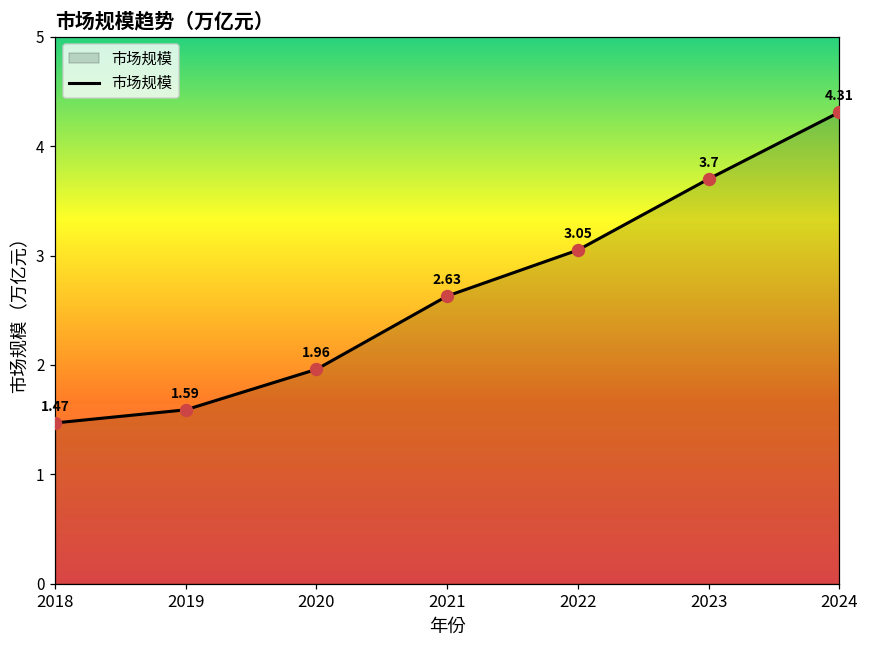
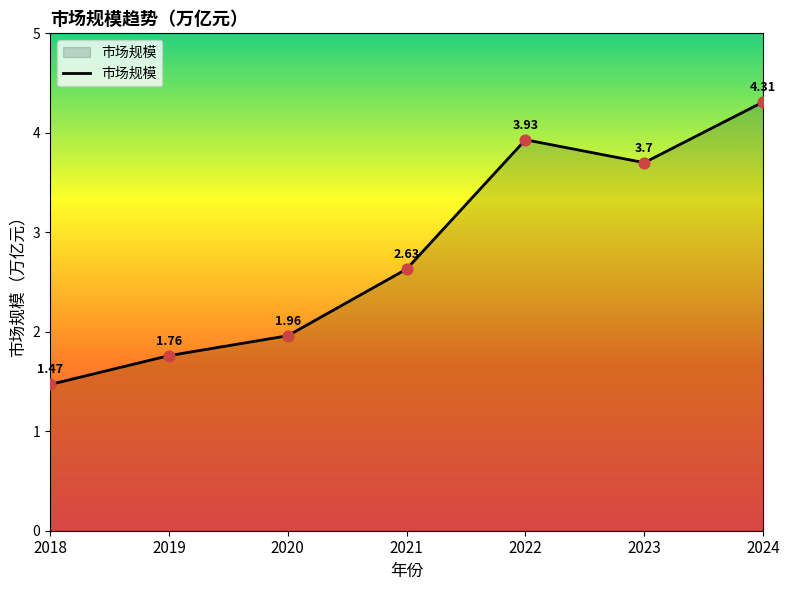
2019: 1.59 -> 1.76
2022: 3.05 -> 3.93
